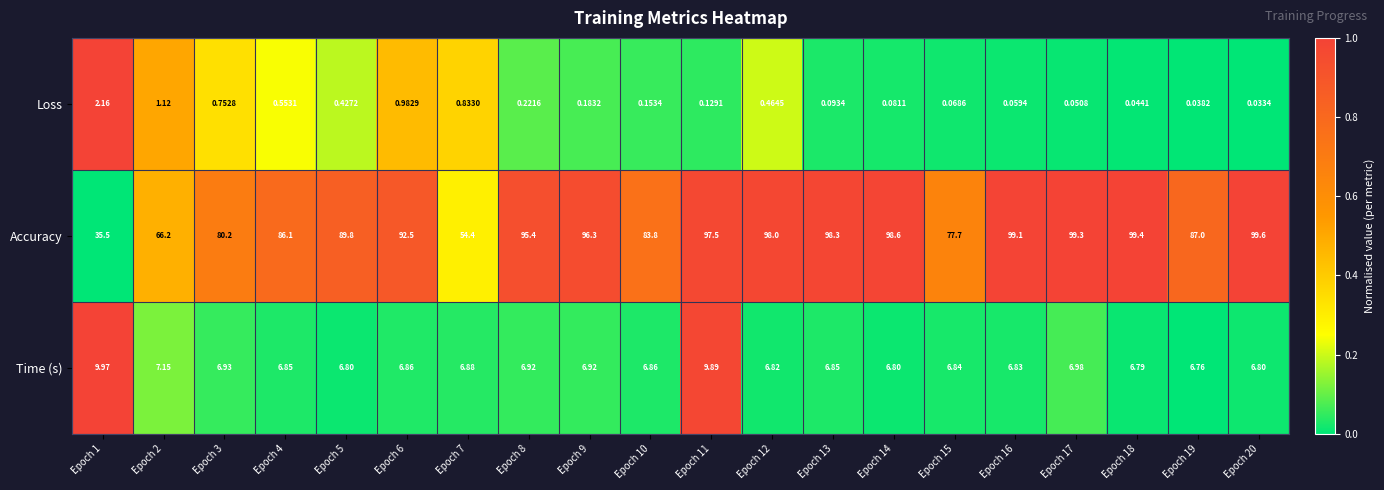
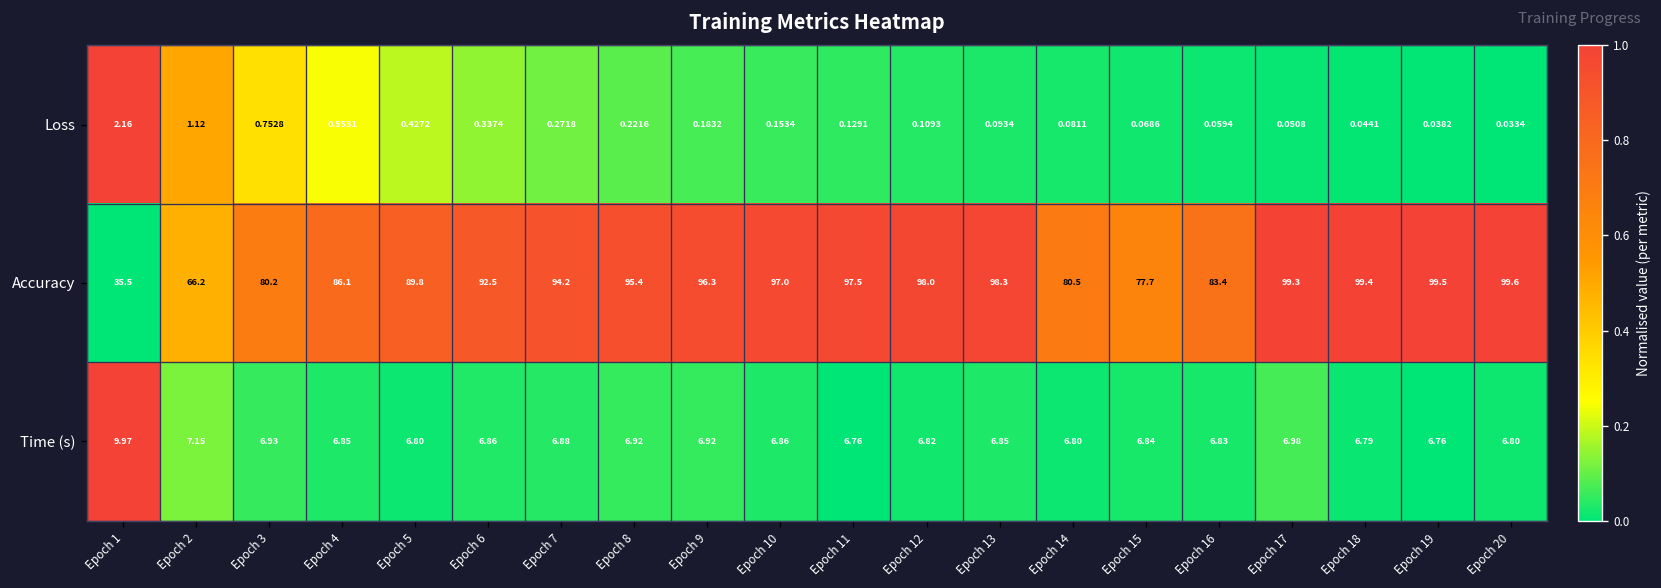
Loss, Epoch 6: 0.9829 -> 0.3374
Loss, Epoch 7: 0.8330 -> 0.2718
Loss, Epoch 12: 0.4645 -> 0.1093
Accuracy, Epoch 7: 54.4 -> 94.2
Accuracy, Epoch 10: 83.8 -> 97.0
Accuracy, Epoch 14: 98.6 -> 80.5
Accuracy, Epoch 16: 99.1 -> 83.4
Accuracy, Epoch 19: 87.0 -> 99.5
Time (s), Epoch 11: 9.89 -> 6.76
